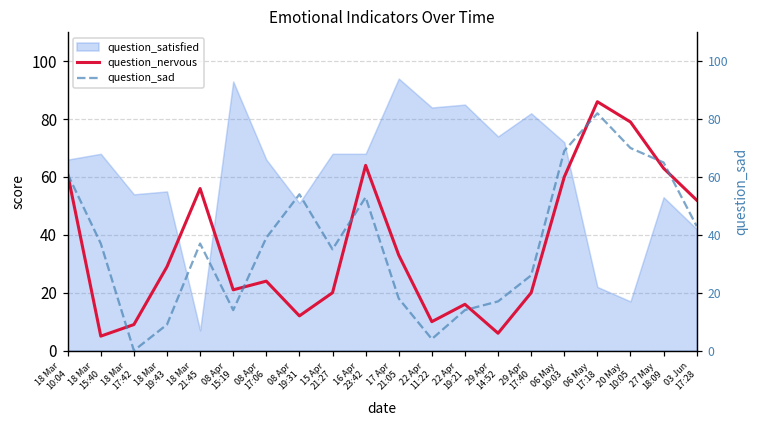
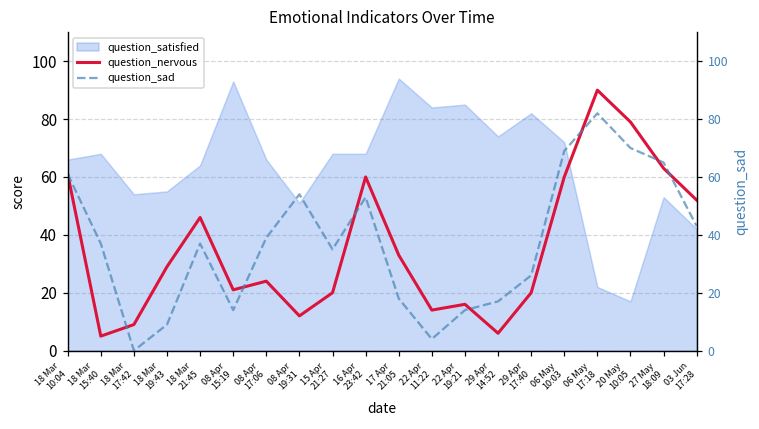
question_satisfied, 18 Mar 21:45: 7 -> 64
question_nervous, 18 Mar 21:45: 56 -> 46
question_nervous, 16 Apr 23:42: 64 -> 60
question_nervous, 22 Apr 11:22: 10 -> 14
question_nervous, 06 May 17:18: 86 -> 90
